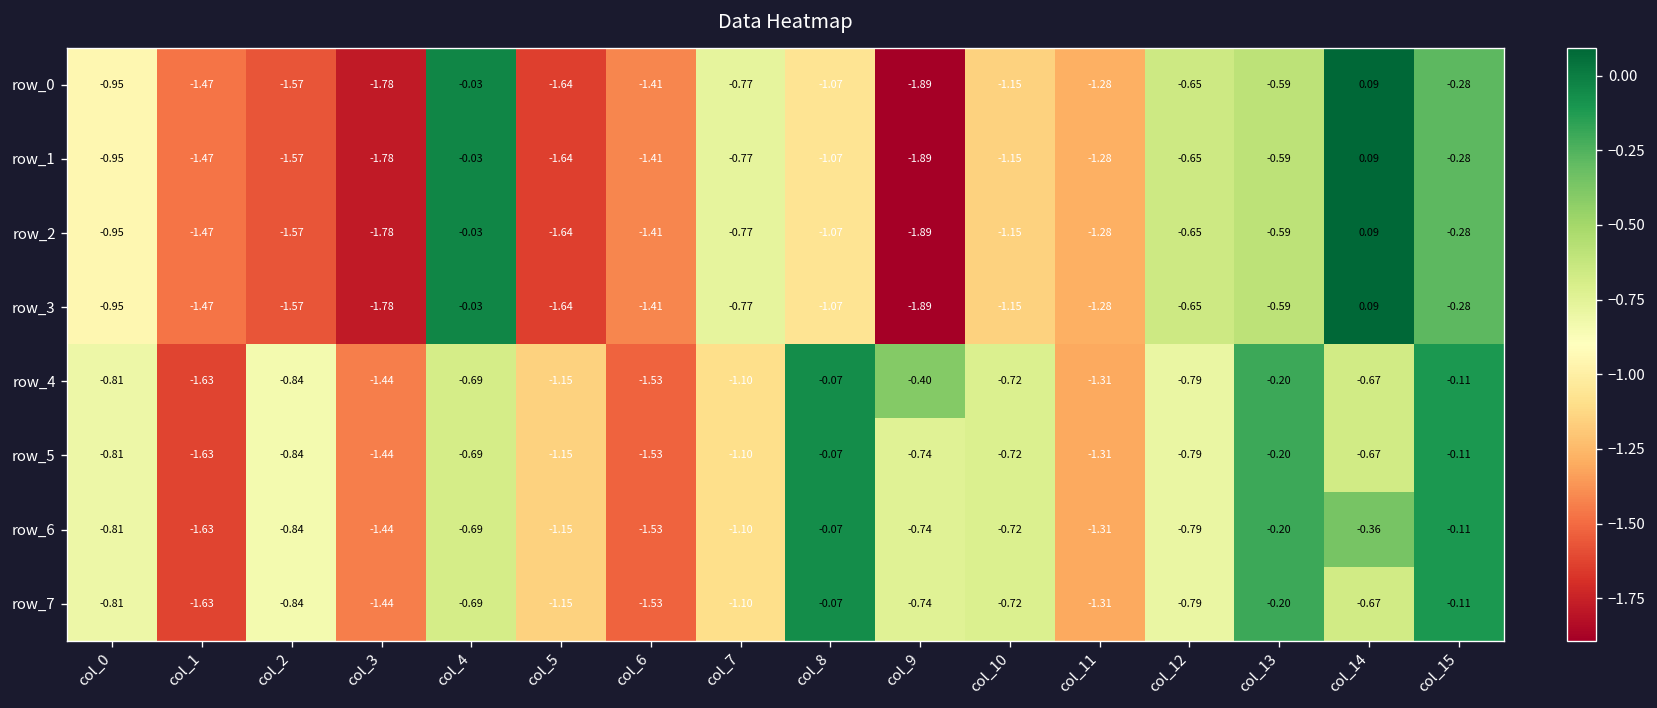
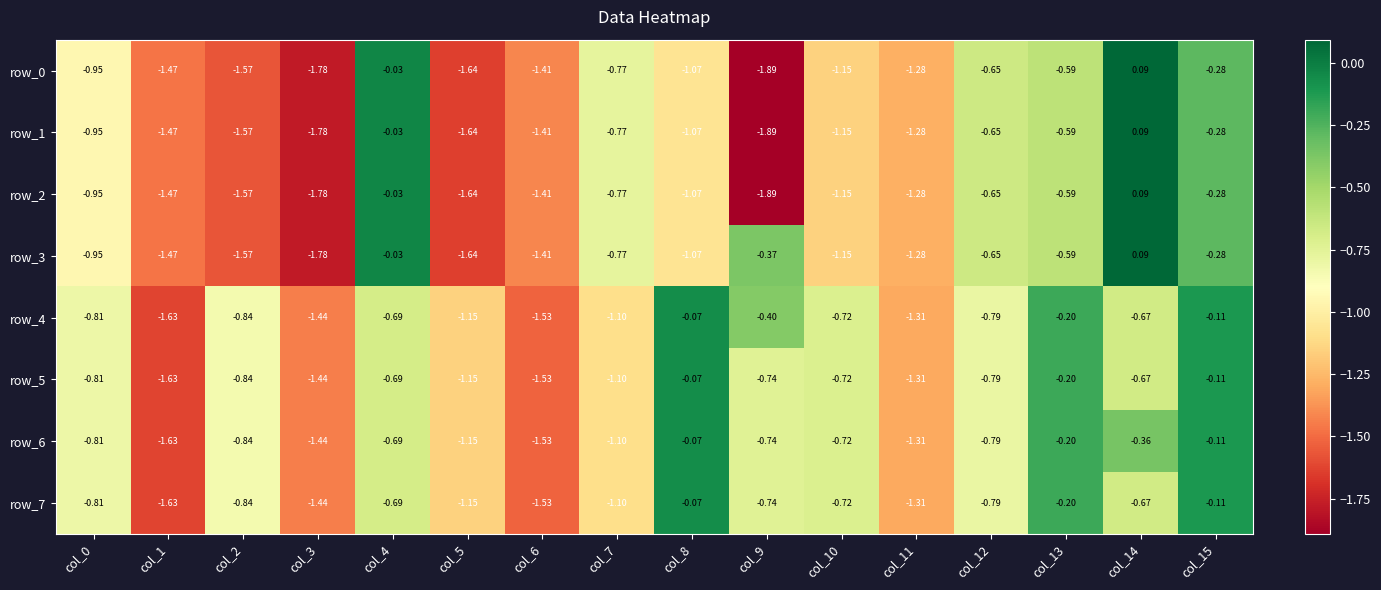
row_3, col_9: -1.89 -> -0.37
